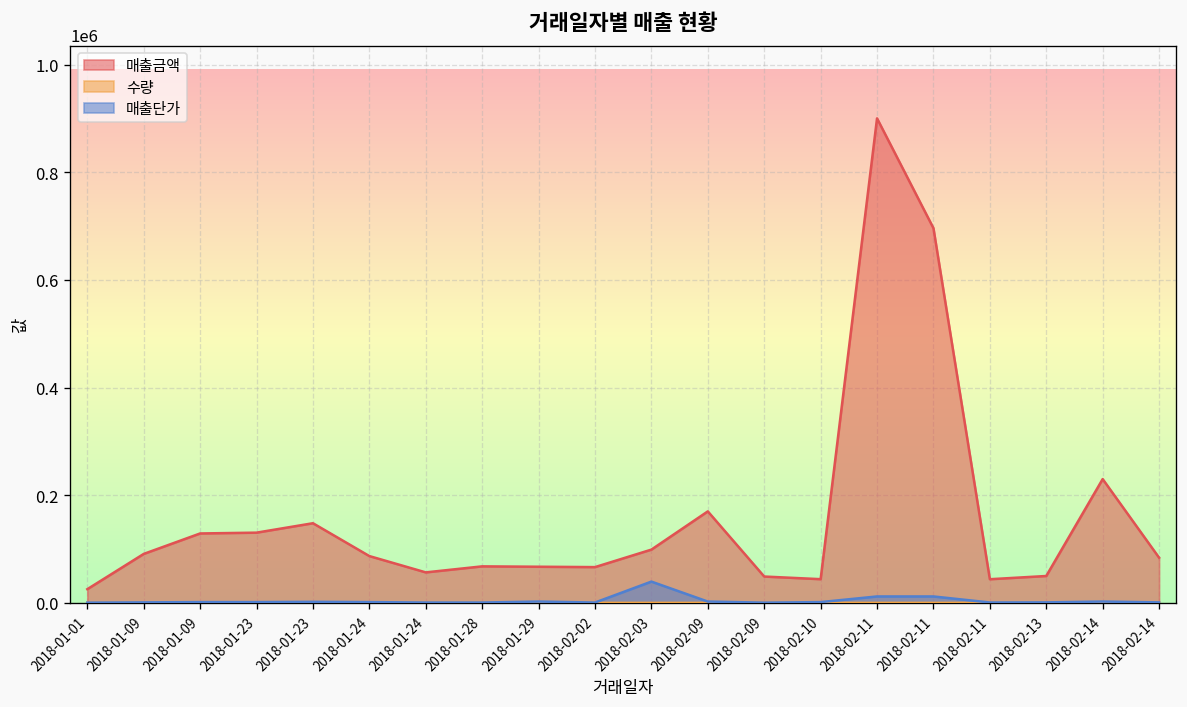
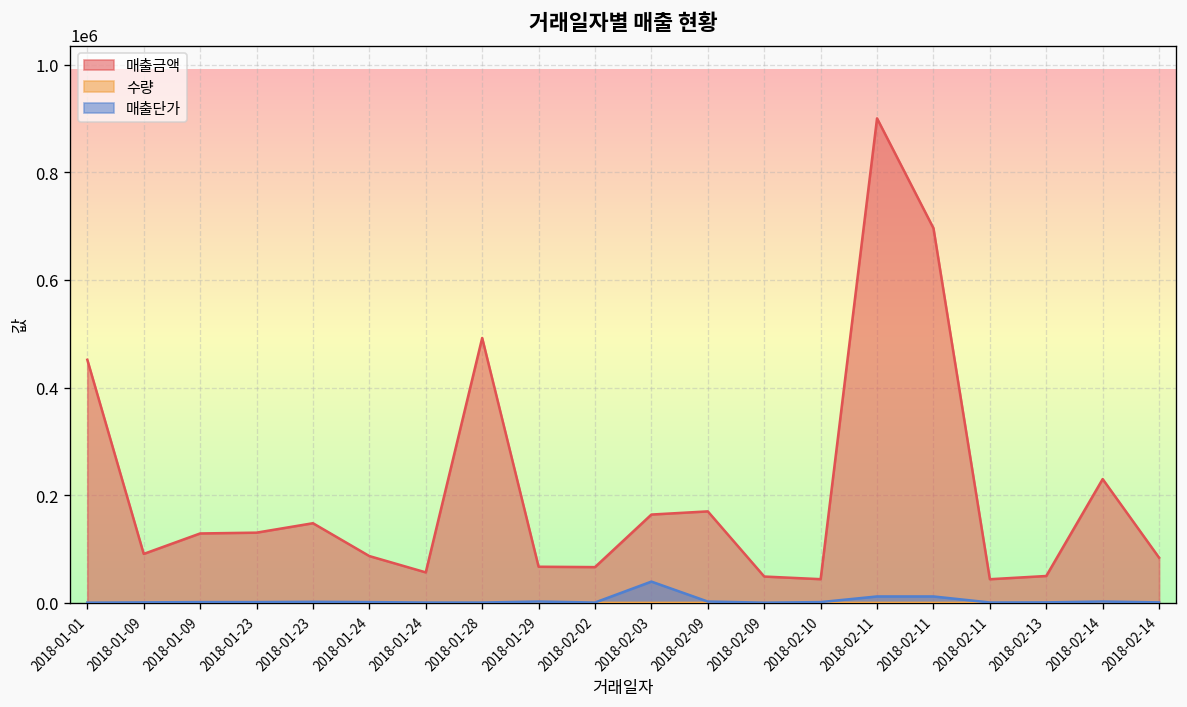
매출금액, 2018-01-01: 30000 -> 450000
매출금액, 2018-01-28: 70000 -> 490000
매출금액, 2018-02-03: 100000 -> 160000
